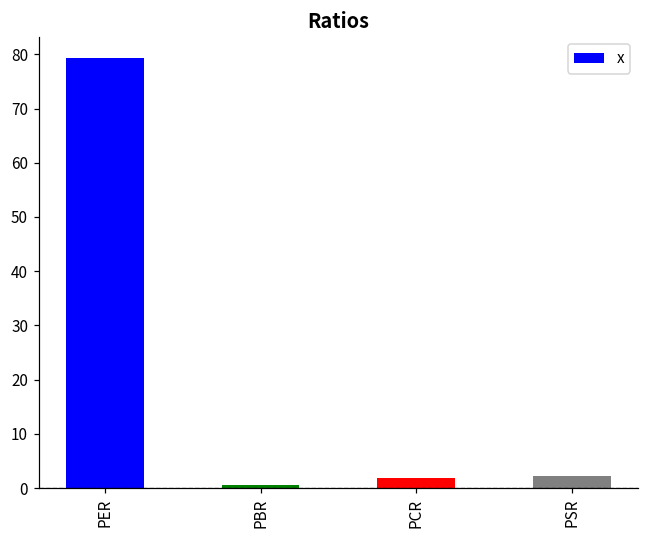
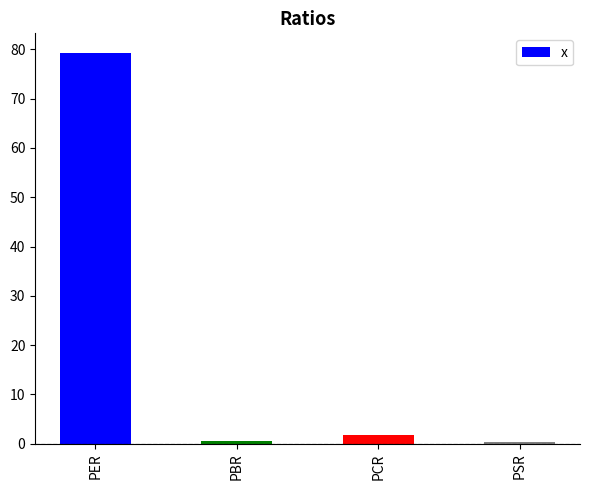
PSR: 2 -> 0
